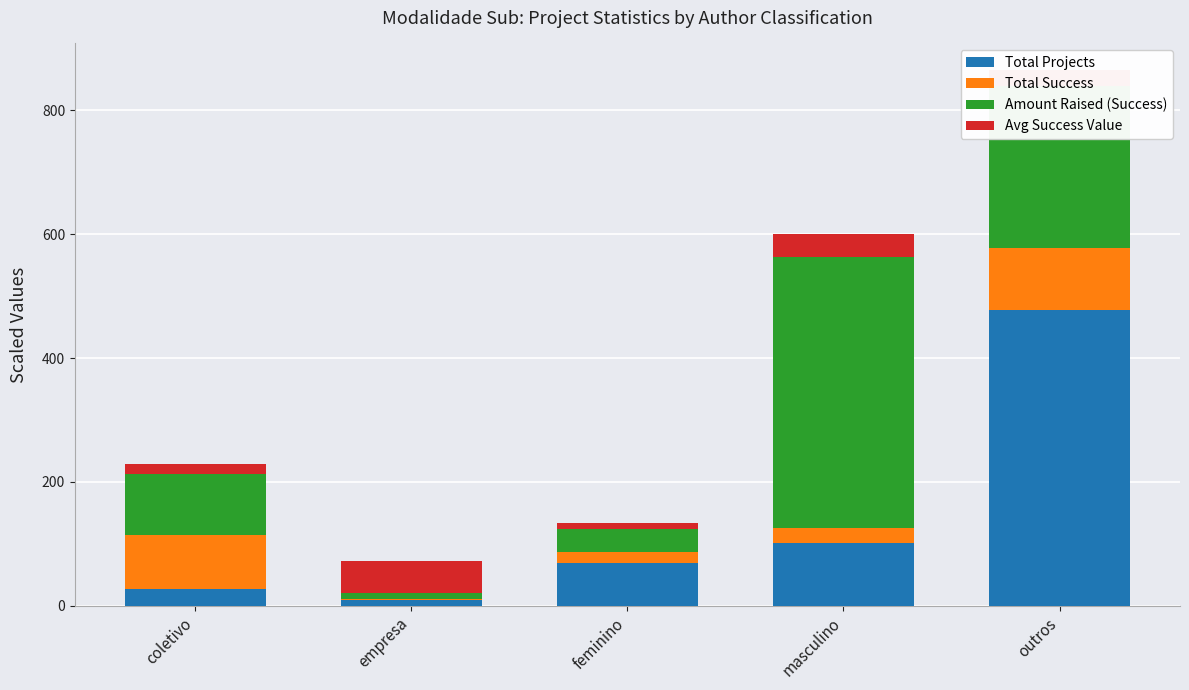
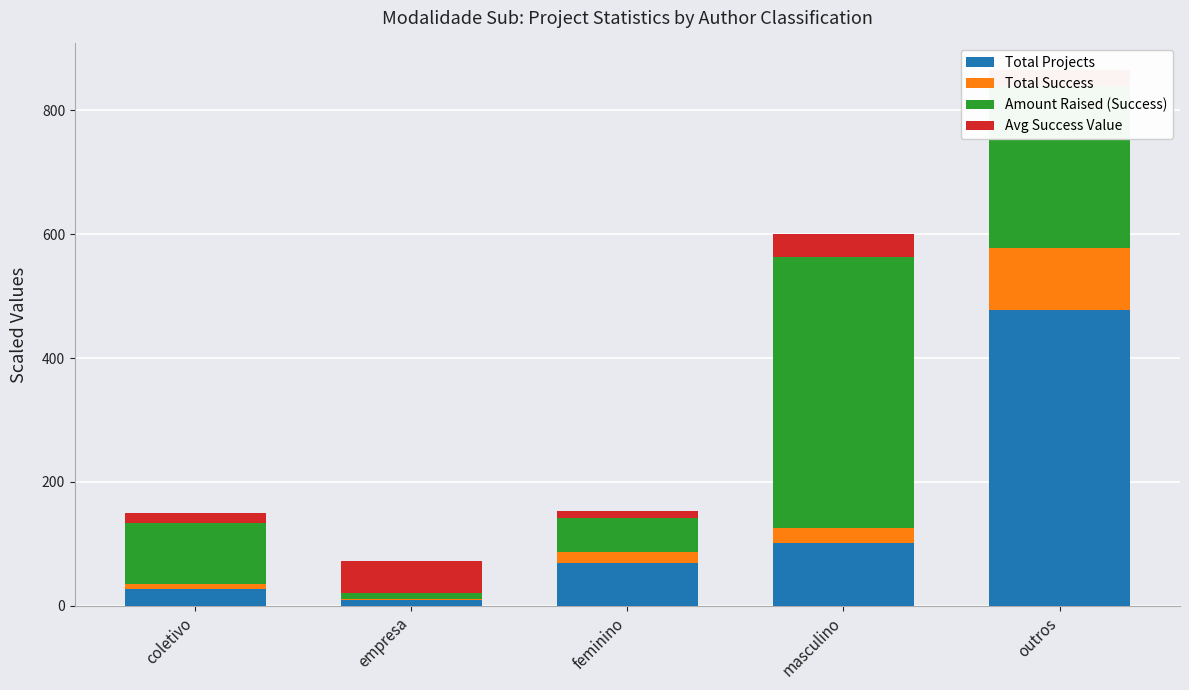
Total Success, coletivo: 90 -> 10
Amount Raised (Success), feminino: 40 -> 60
